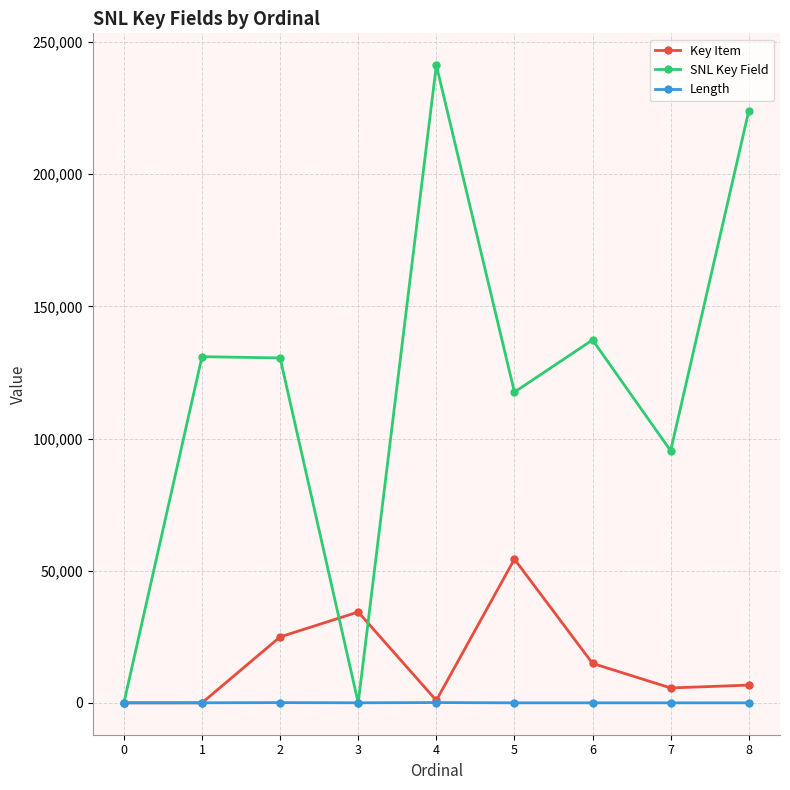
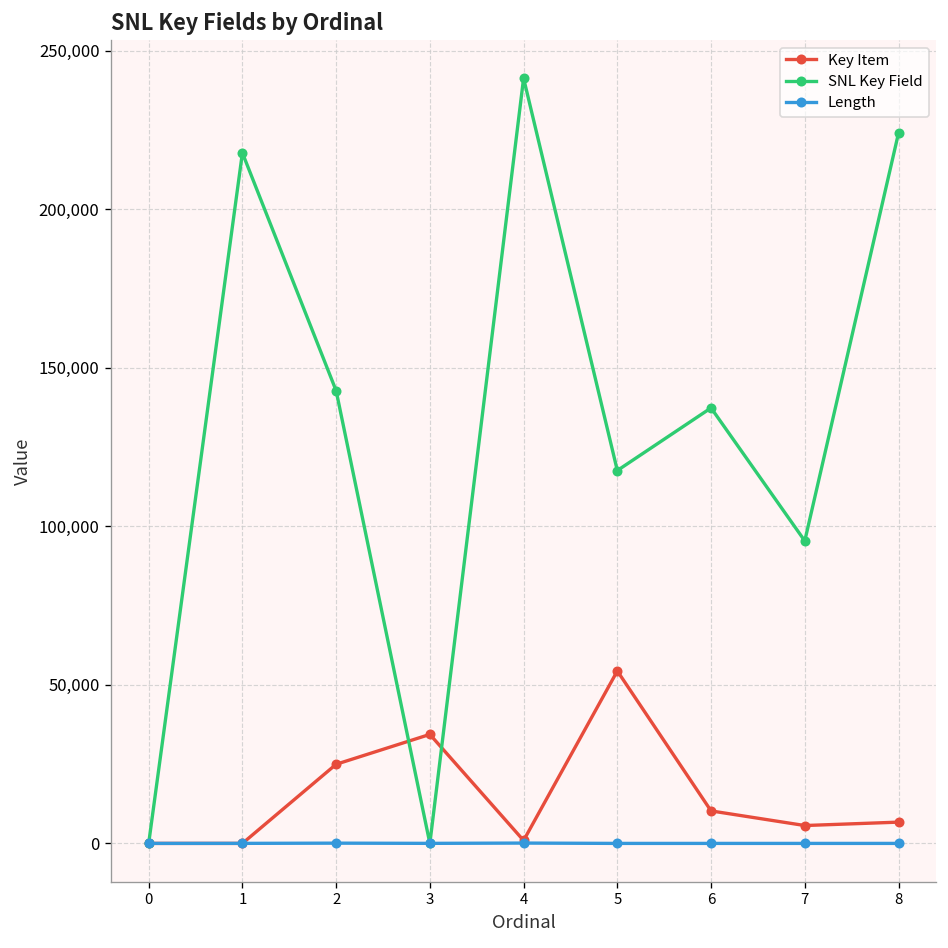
SNL Key Field, 1: 131,000 -> 218,000
SNL Key Field, 2: 131,000 -> 143,000
Key Item, 6: 15,000 -> 10,000
